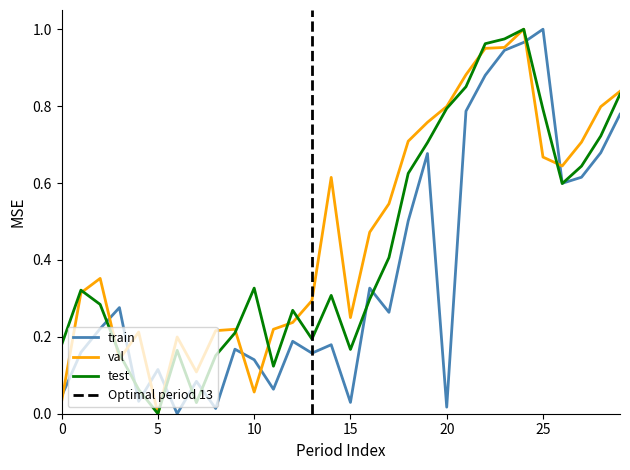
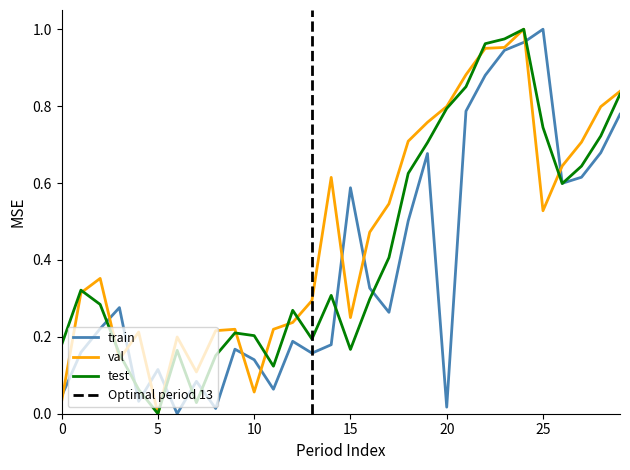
test, 10: 0.33 -> 0.20
train, 15: 0.03 -> 0.59
val, 25: 0.67 -> 0.53
test, 25: 0.79 -> 0.74
